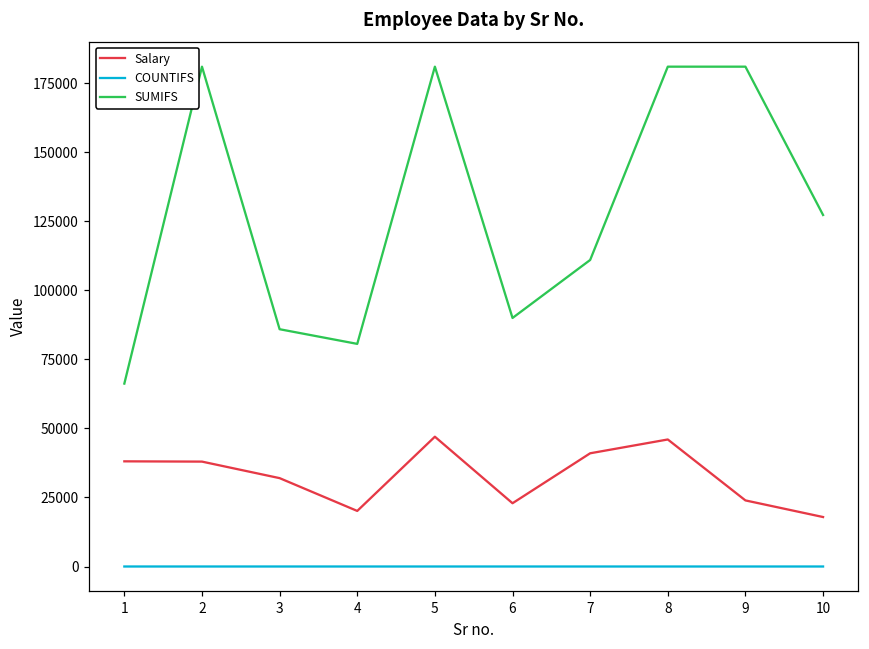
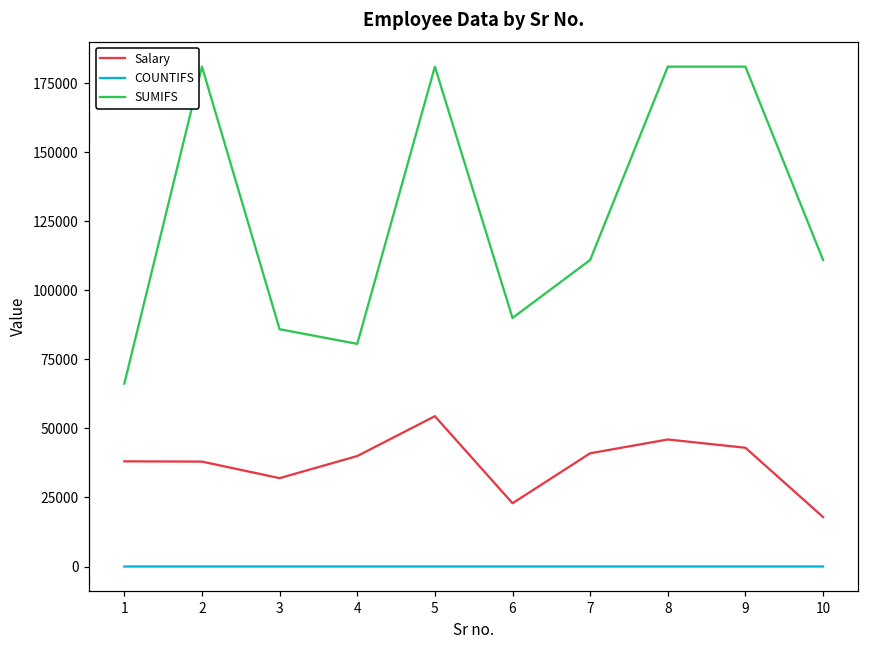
Salary, 4: 20000 -> 40000
Salary, 5: 47000 -> 54000
Salary, 9: 24000 -> 43000
SUMIFS, 10: 127000 -> 111000
